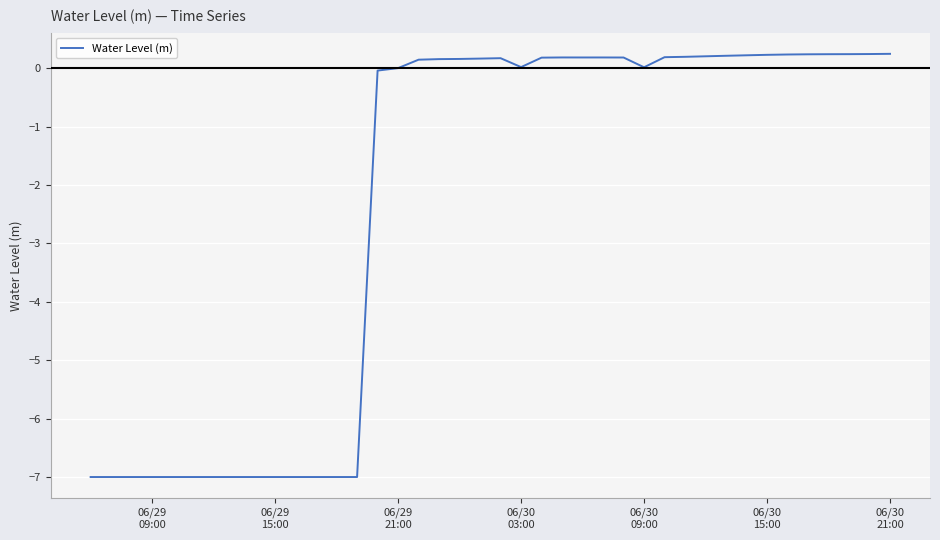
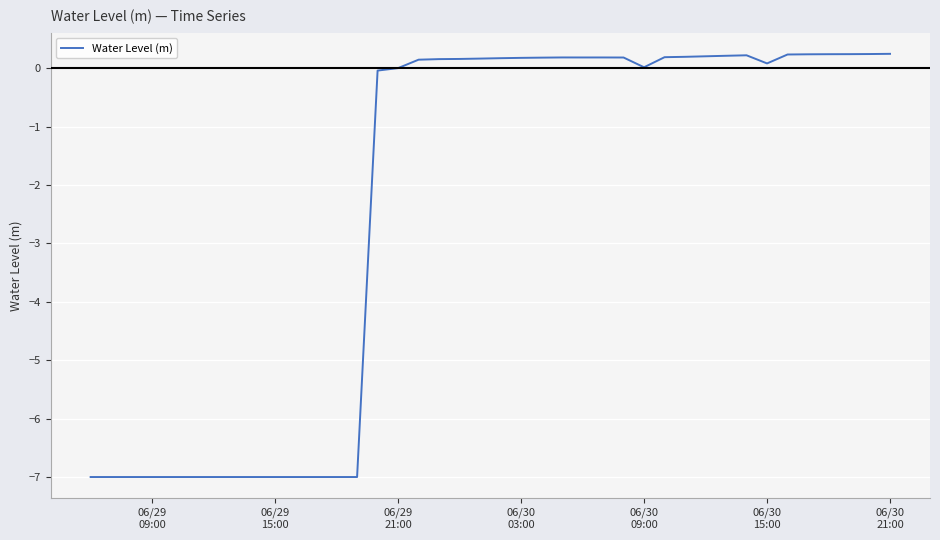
06/30 03:00: 0.0 -> 0.2
06/30 15:00: 0.2 -> 0.1
